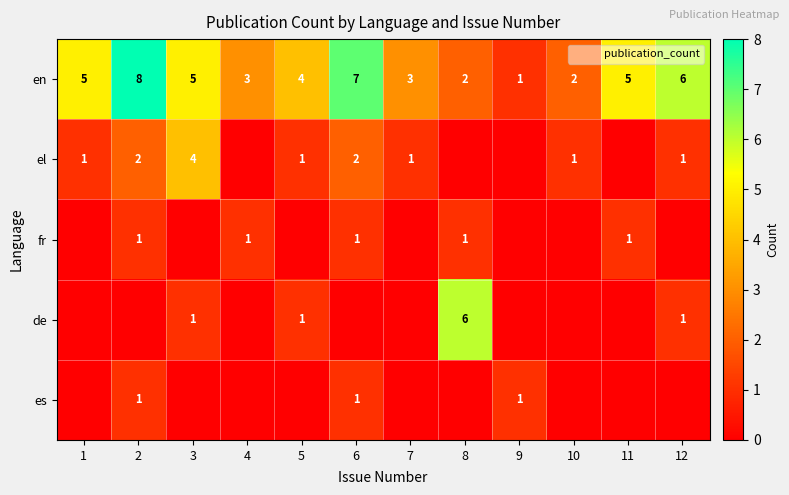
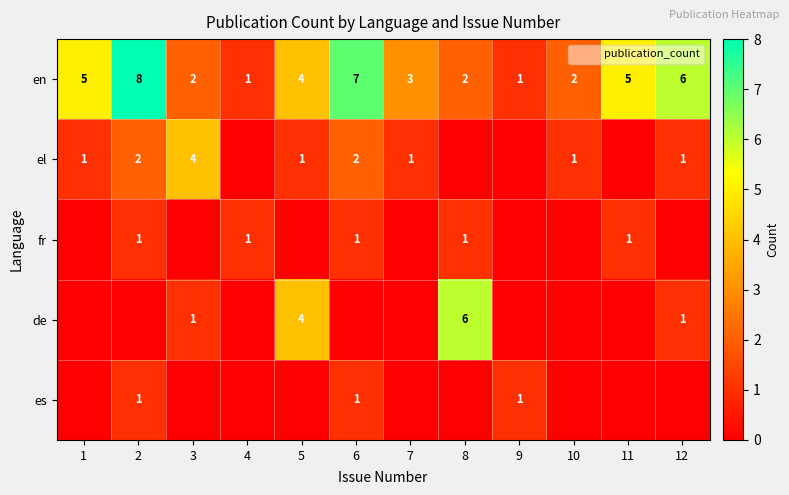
en, 3: 5 -> 2
en, 4: 3 -> 1
de, 5: 1 -> 4
